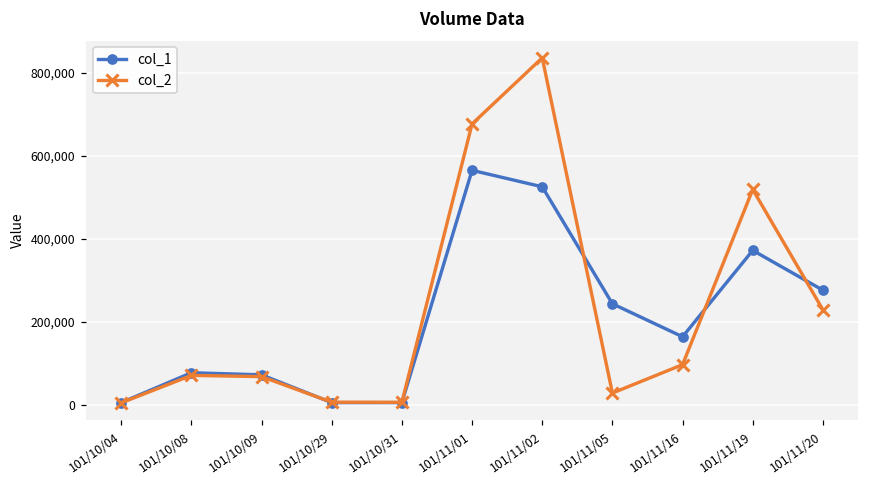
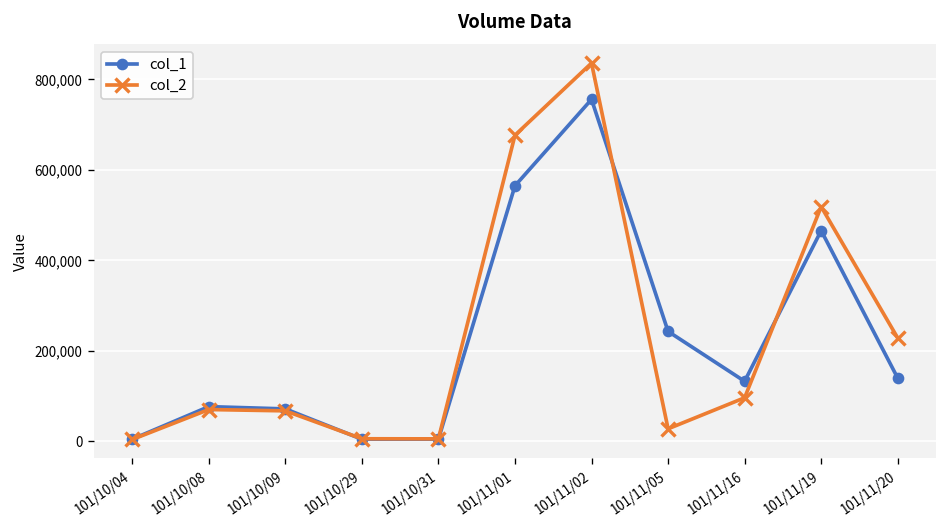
col_1, 101/11/02: 530,000 -> 760,000
col_1, 101/11/16: 160,000 -> 130,000
col_1, 101/11/19: 370,000 -> 470,000
col_1, 101/11/20: 280,000 -> 140,000
